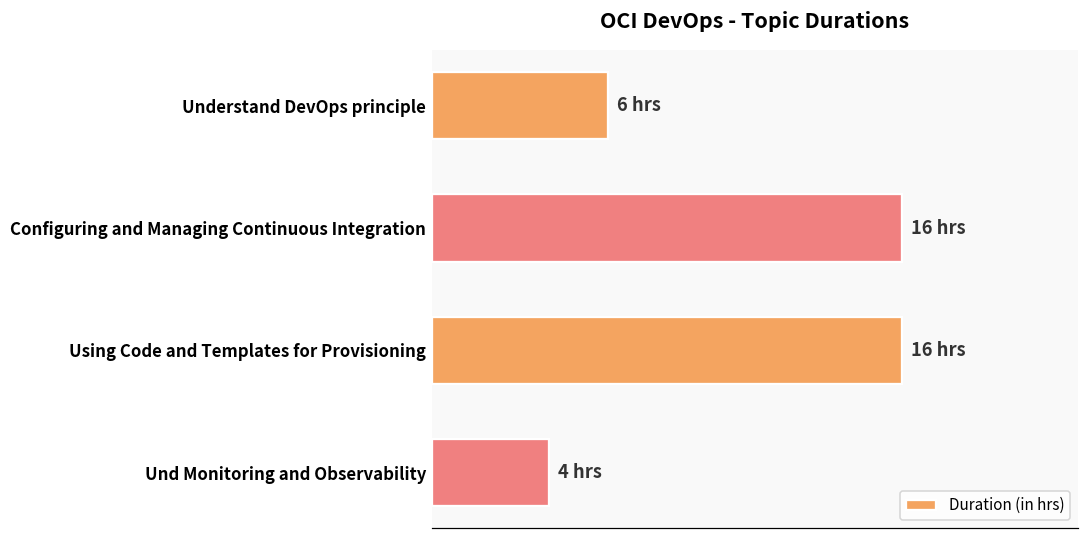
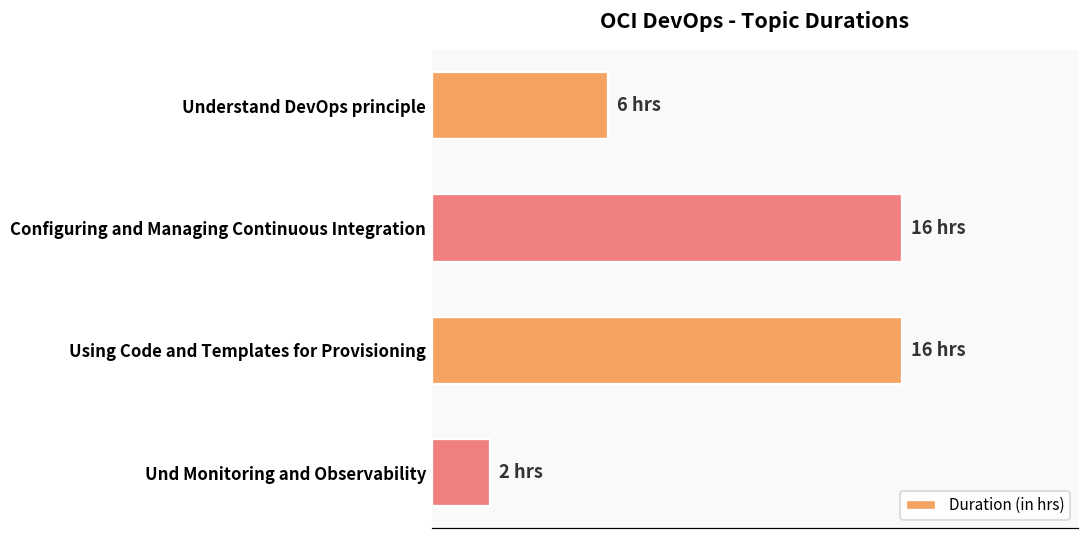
Und Monitoring and Observability: 4 -> 2
